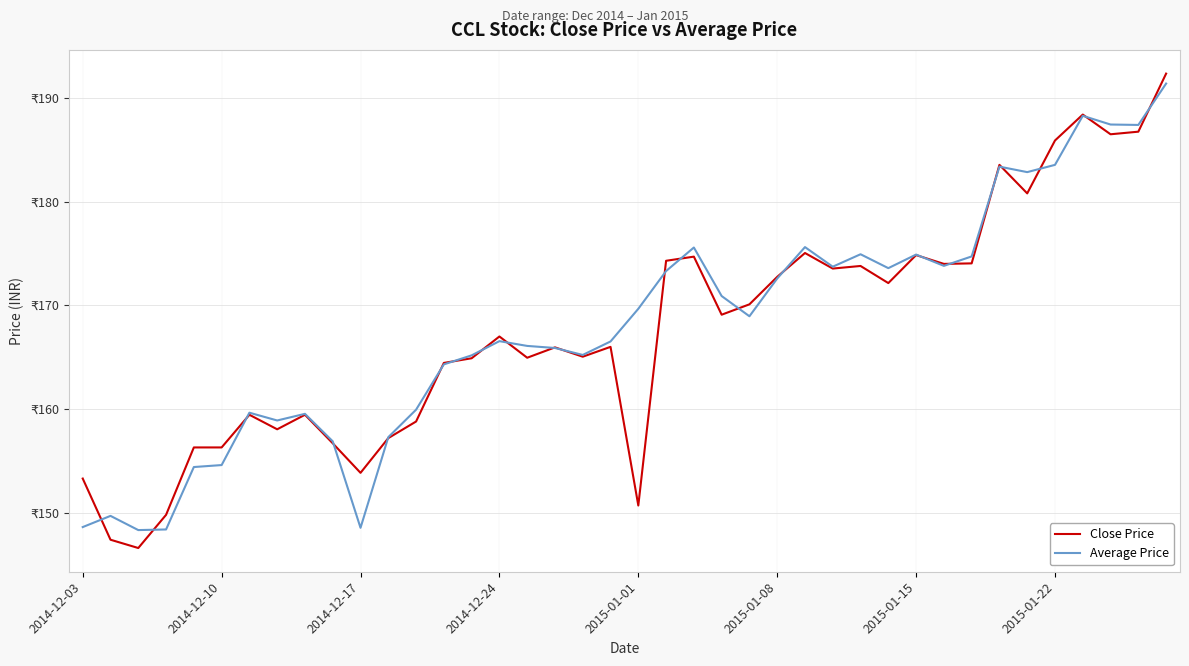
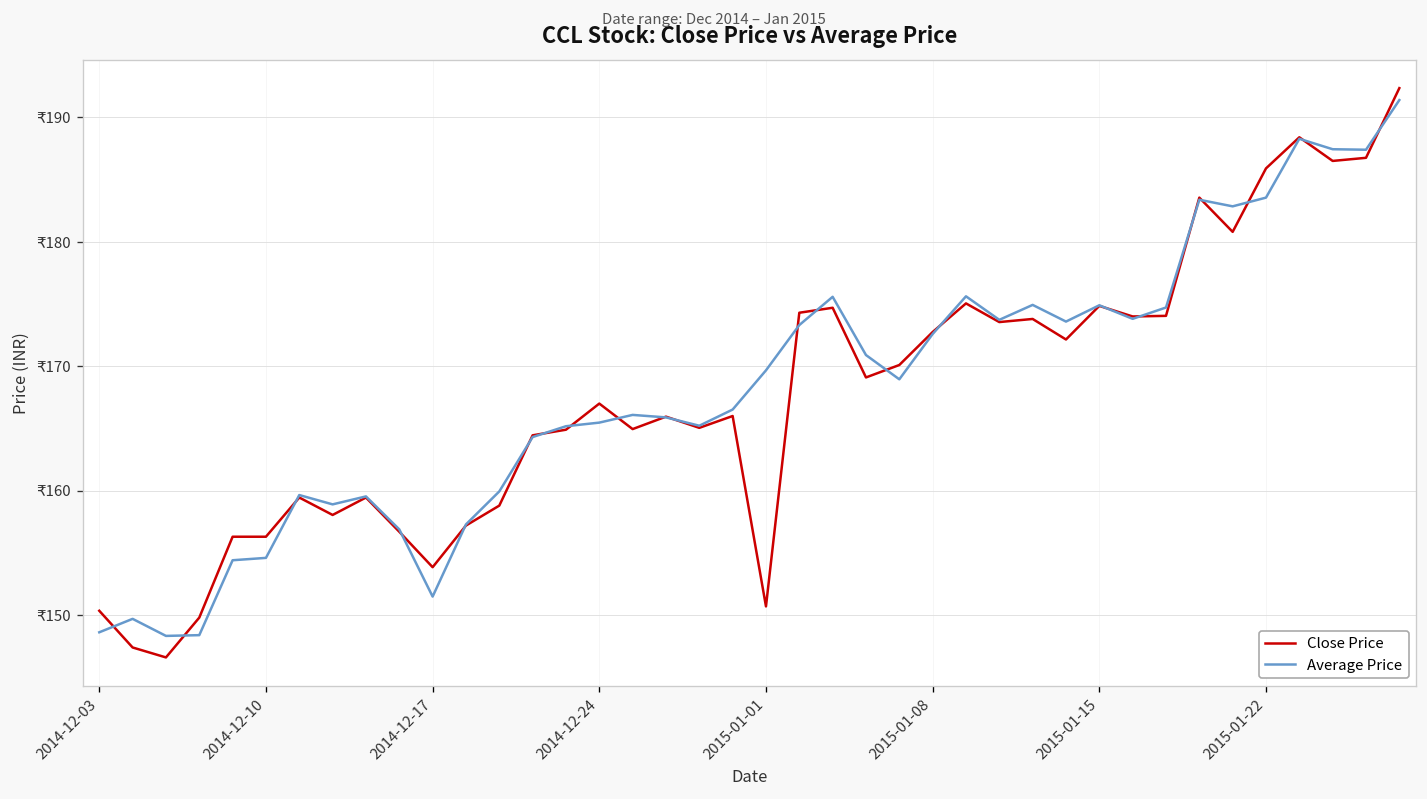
Close Price, 2014-12-03: ₹153.3 -> ₹150.4
Average Price, 2014-12-17: ₹148.6 -> ₹151.5
Average Price, 2014-12-24: ₹166.6 -> ₹165.5
